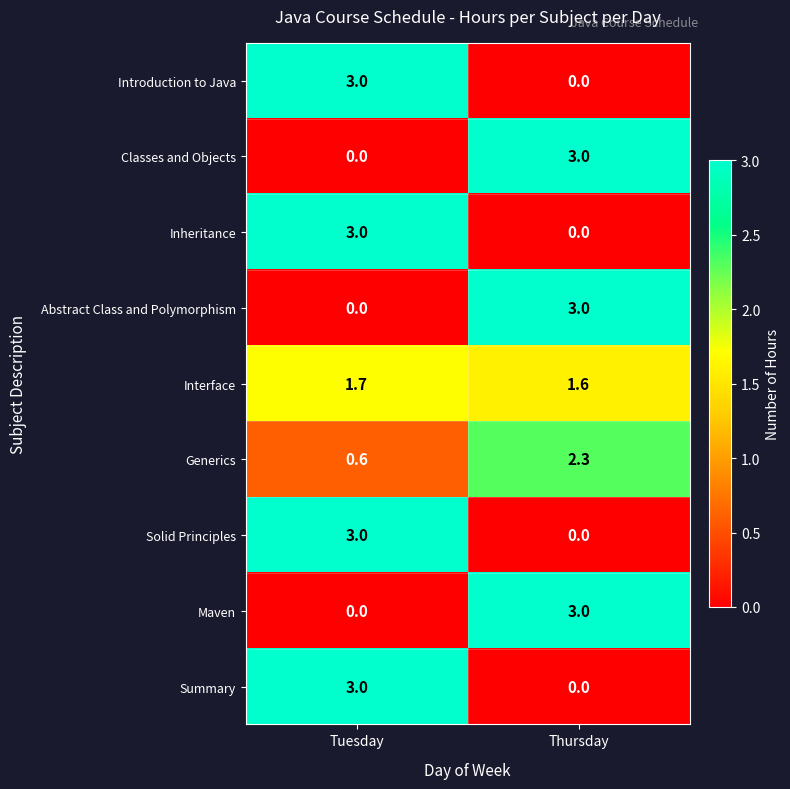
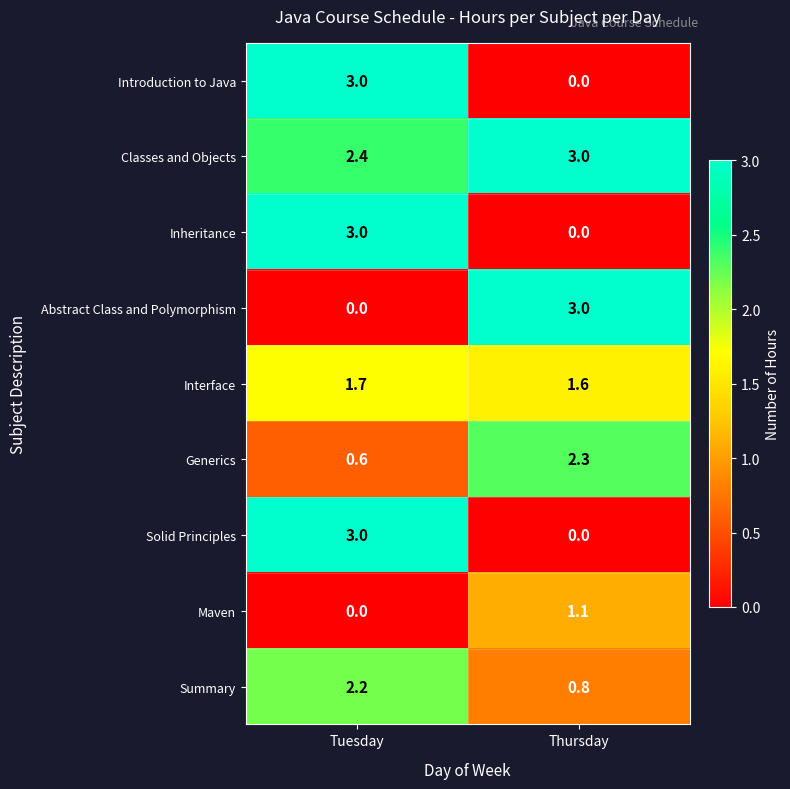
Classes and Objects, Tuesday: 0.0 -> 2.4
Maven, Thursday: 3.0 -> 1.1
Summary, Tuesday: 3.0 -> 2.2
Summary, Thursday: 0.0 -> 0.8
